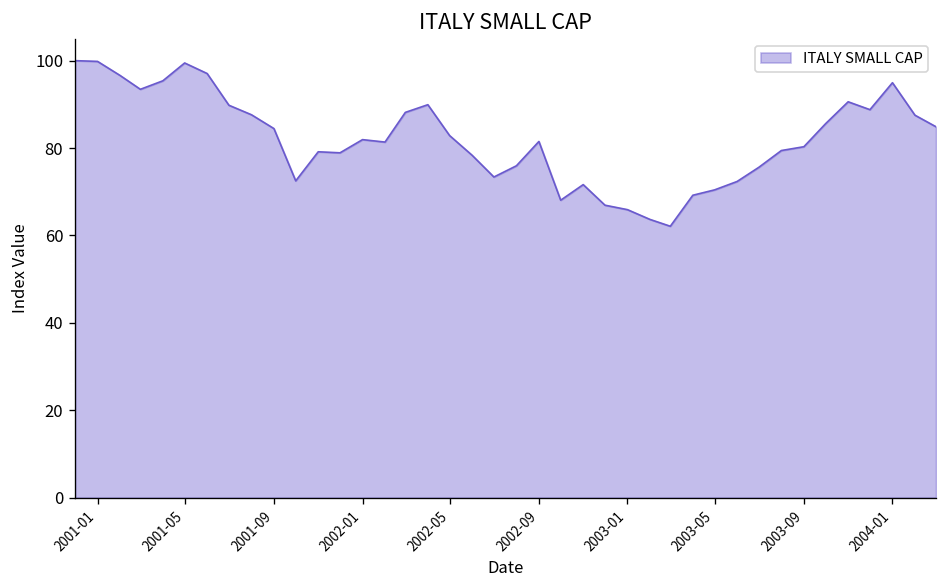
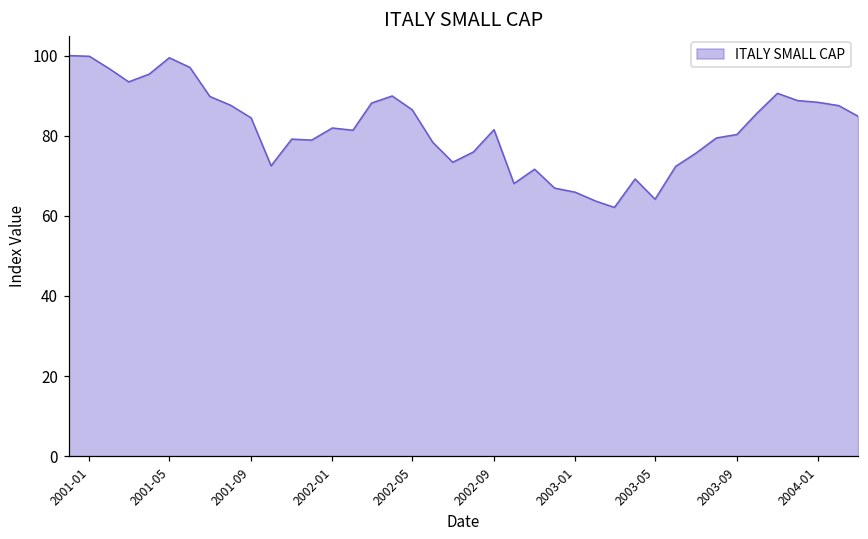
2002-05: 83 -> 86
2003-05: 70 -> 64
2004-01: 95 -> 88
